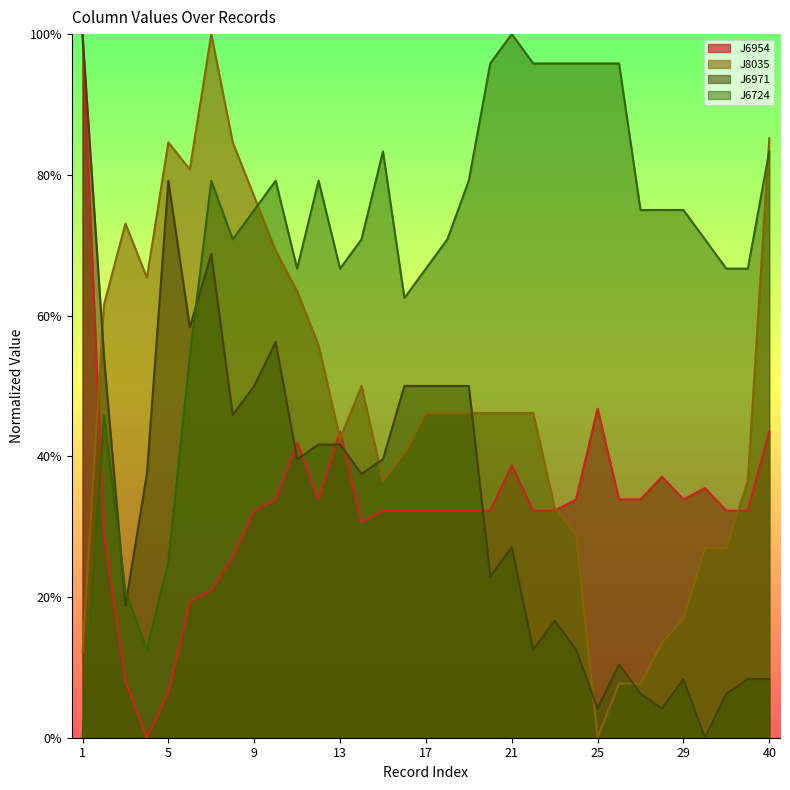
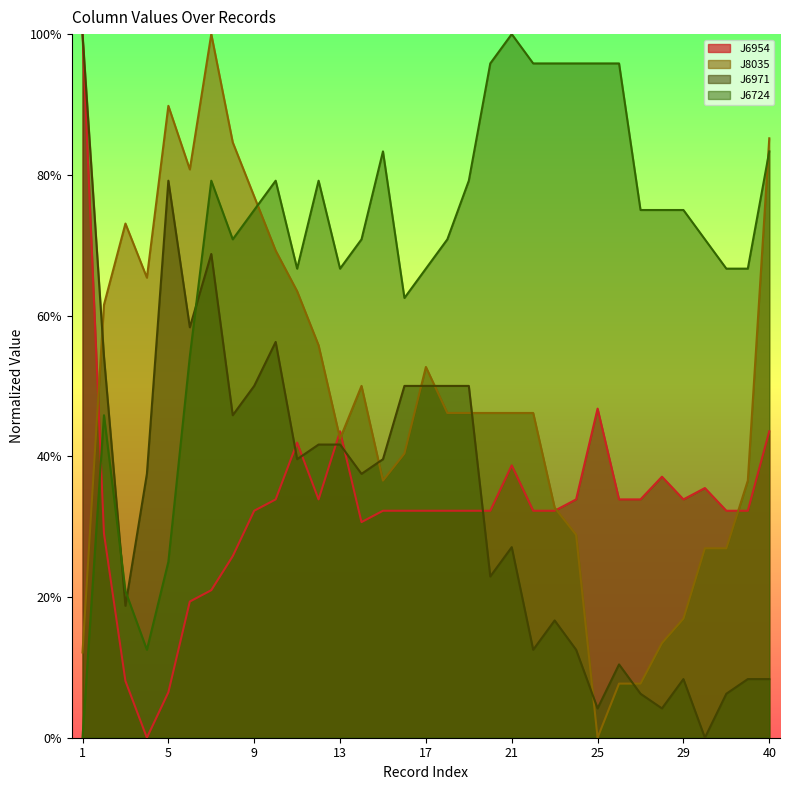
J8035, 5: 85% -> 90%
J8035, 17: 46% -> 53%
